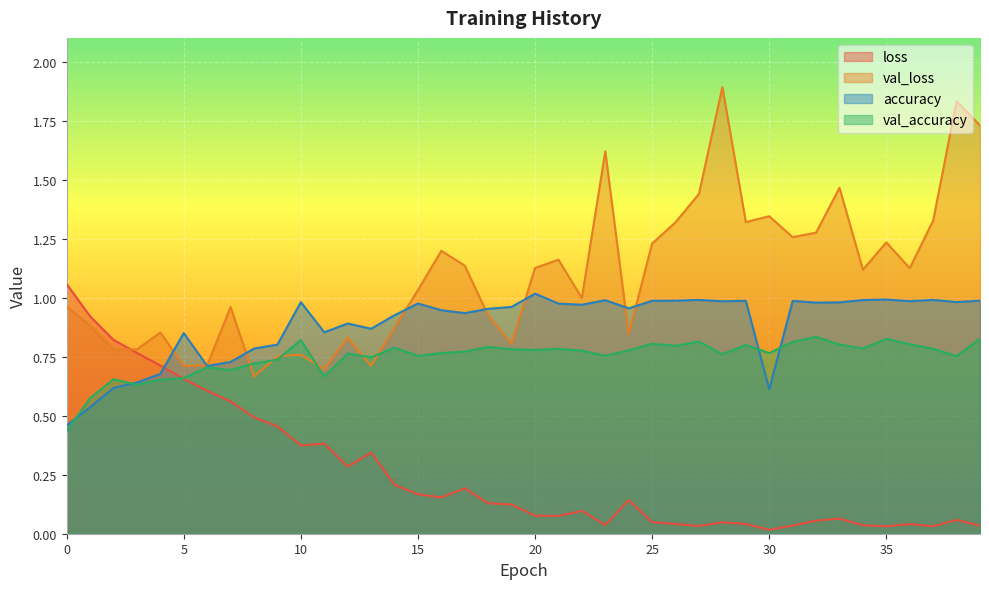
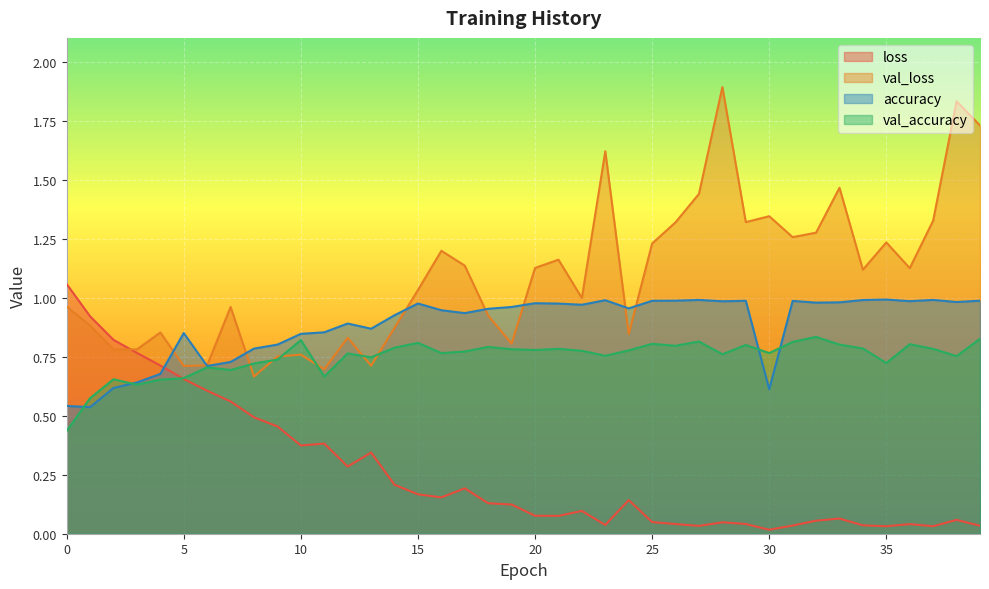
accuracy, 0: 0.46 -> 0.54
accuracy, 10: 0.98 -> 0.85
val_accuracy, 15: 0.75 -> 0.81
accuracy, 20: 1.02 -> 0.98
val_accuracy, 35: 0.83 -> 0.72
